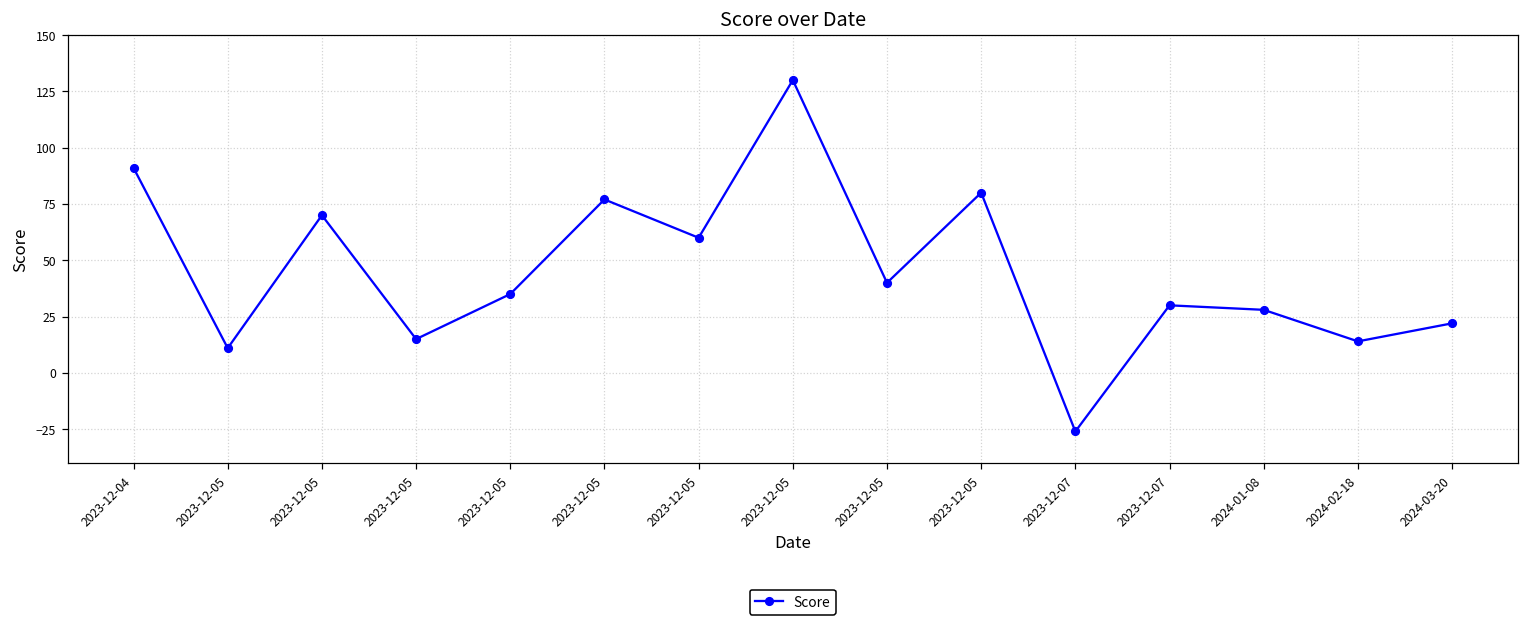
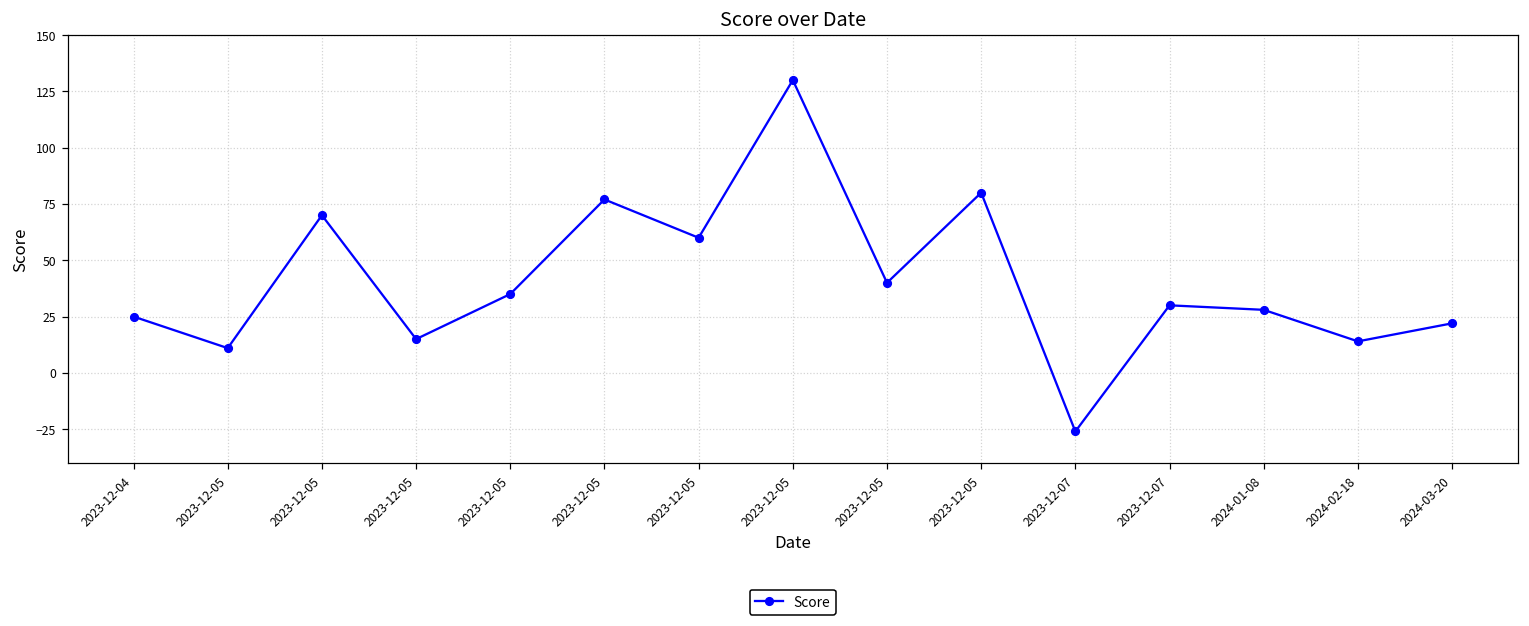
2023-12-04: 91 -> 25
